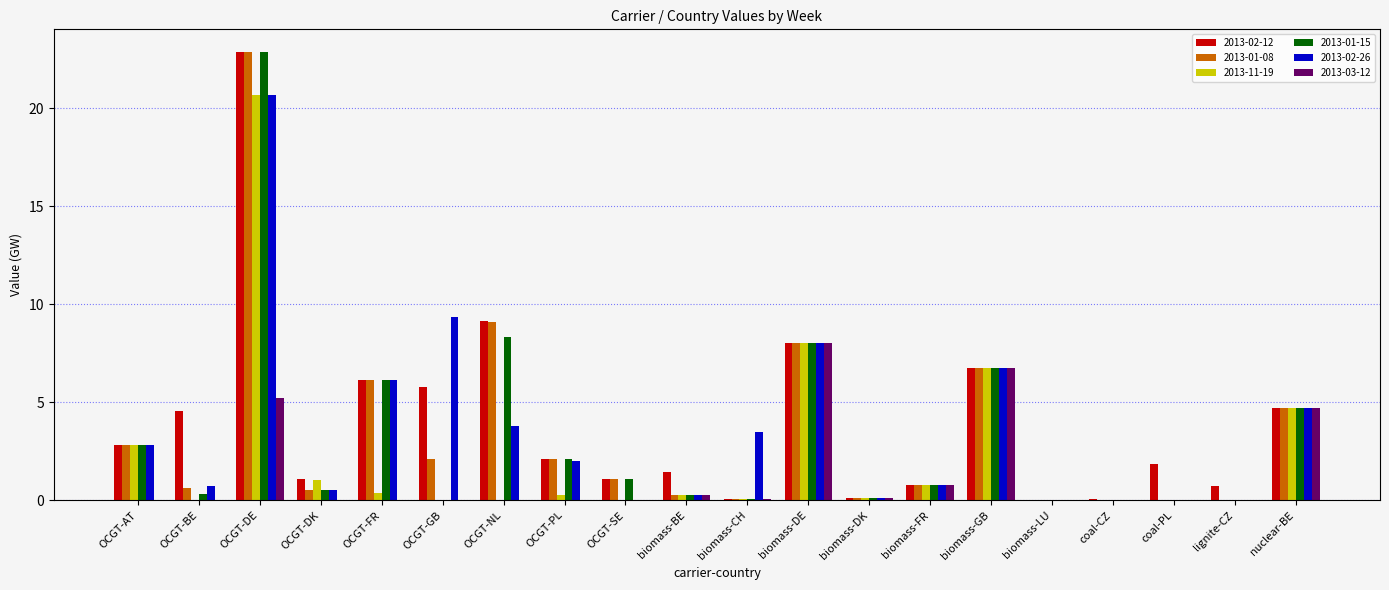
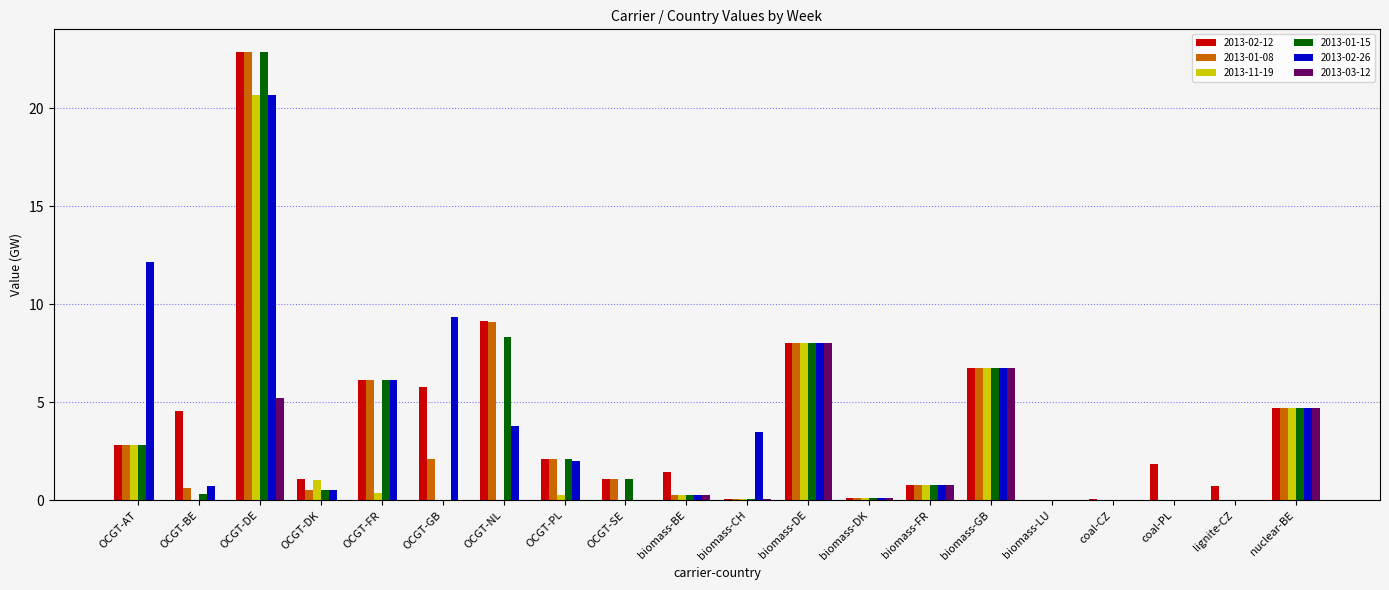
2013-02-26, OCGT-AT: 2.8 -> 12.2
